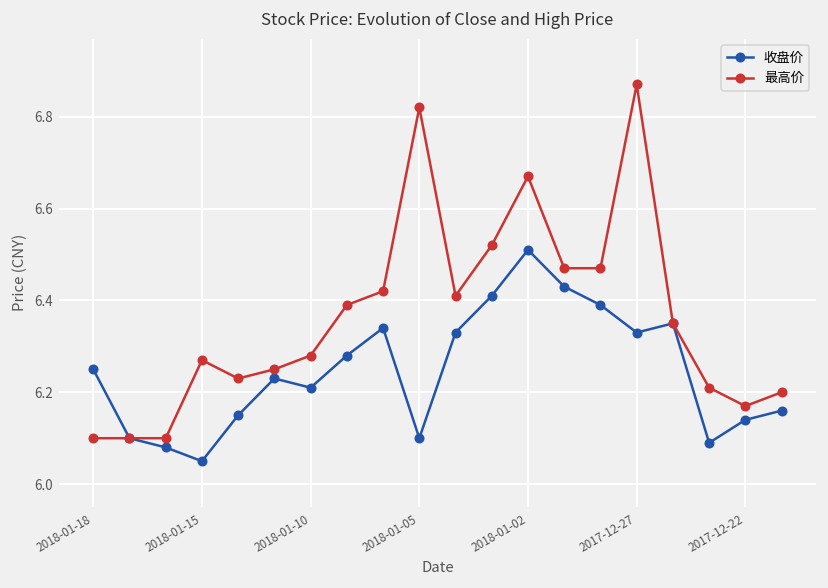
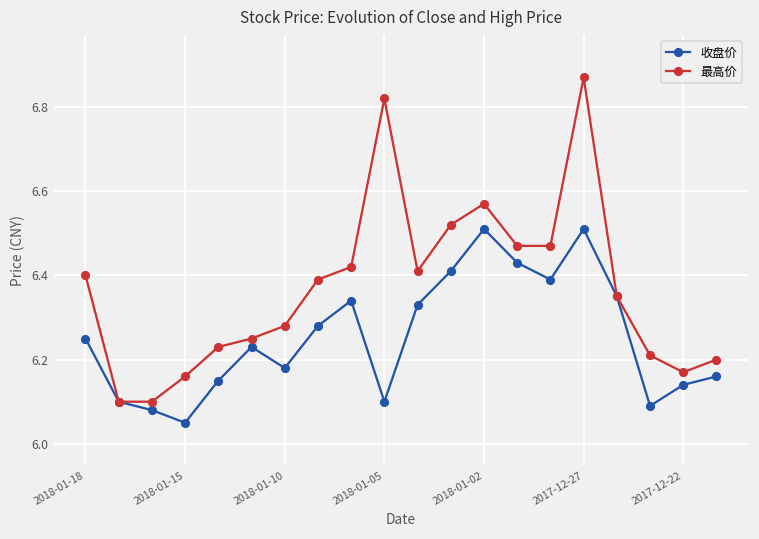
最高价, 2018-01-18: 6.1 -> 6.4
最高价, 2018-01-15: 6.27 -> 6.16
收盘价, 2018-01-10: 6.21 -> 6.18
最高价, 2018-01-02: 6.67 -> 6.57
收盘价, 2017-12-27: 6.33 -> 6.51
